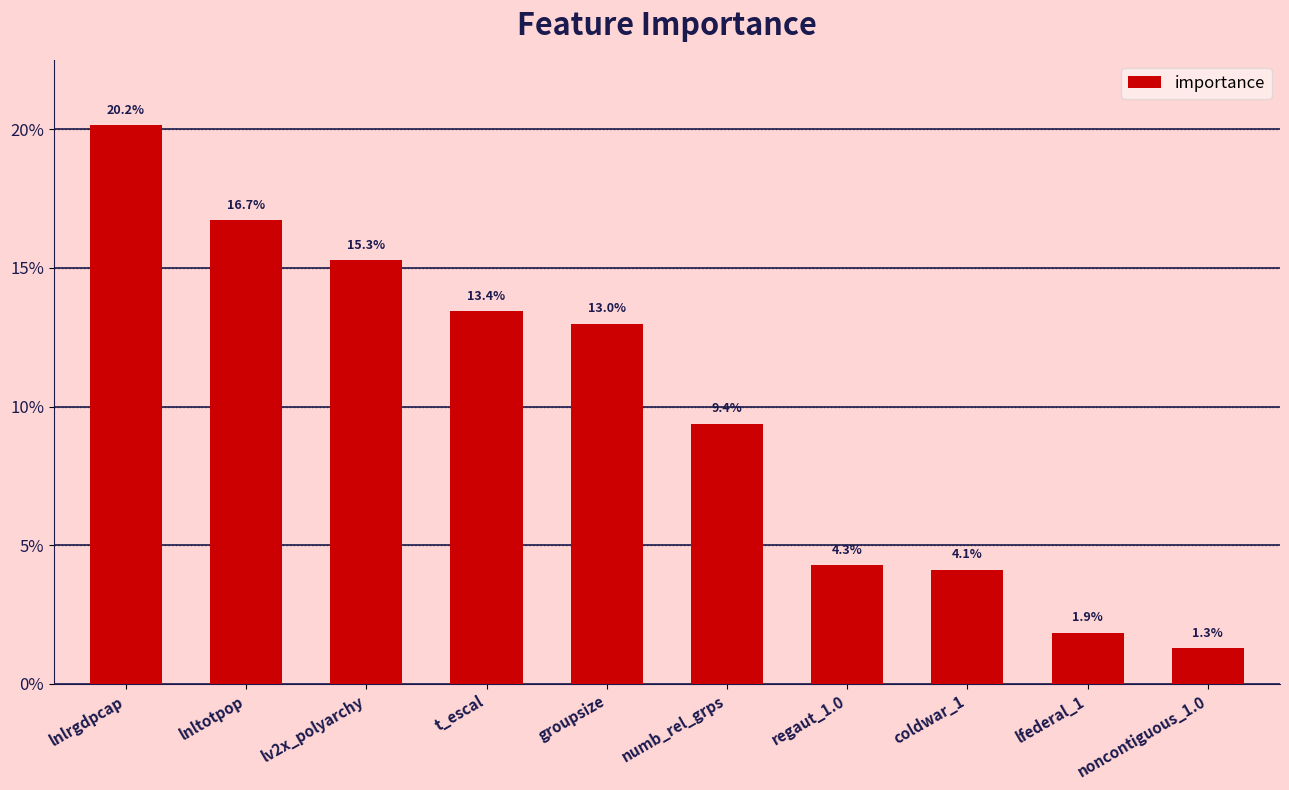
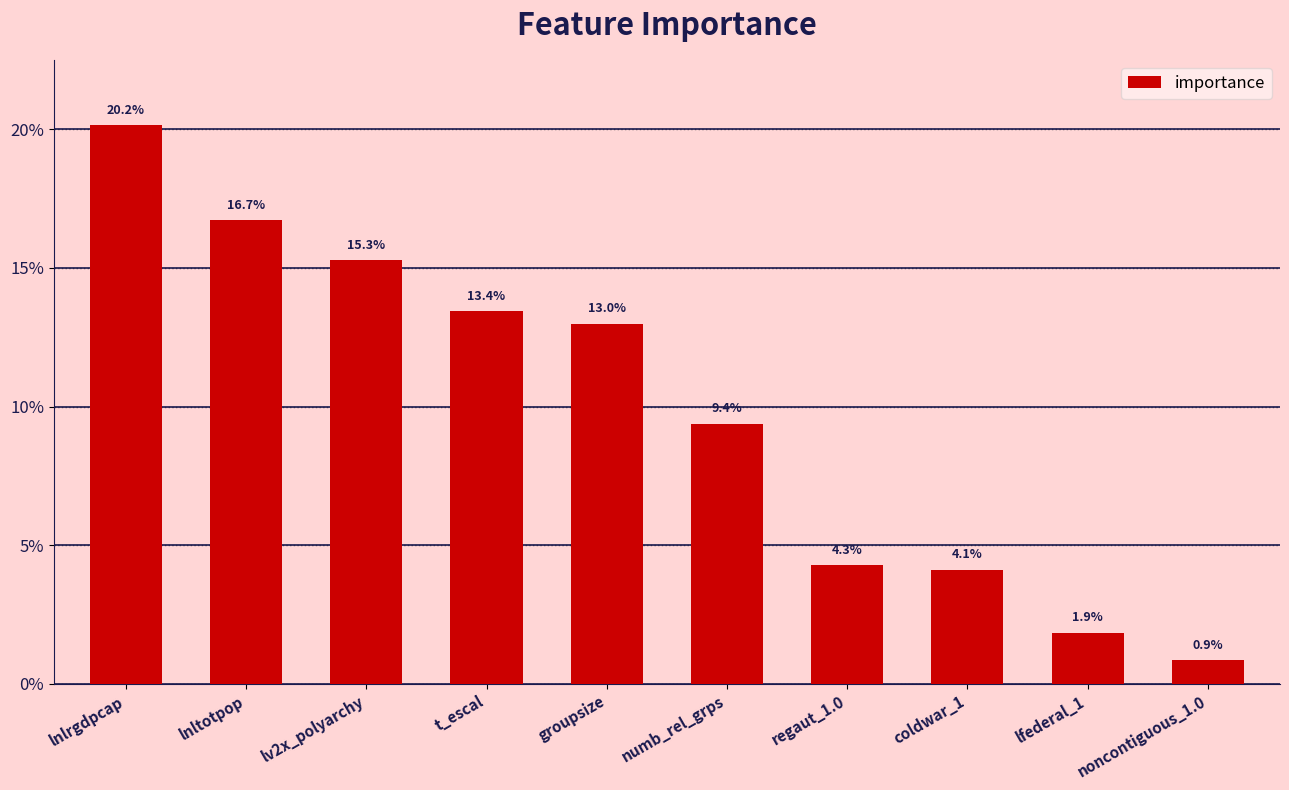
noncontiguous_1.0: 1.3% -> 0.9%
